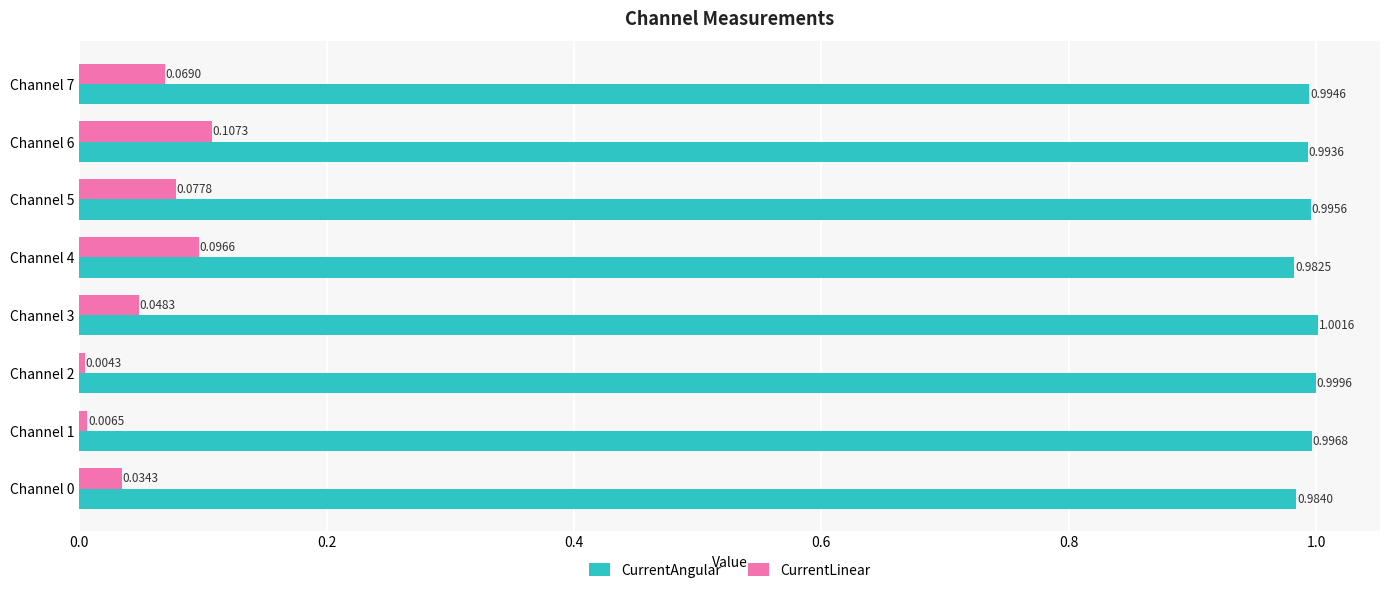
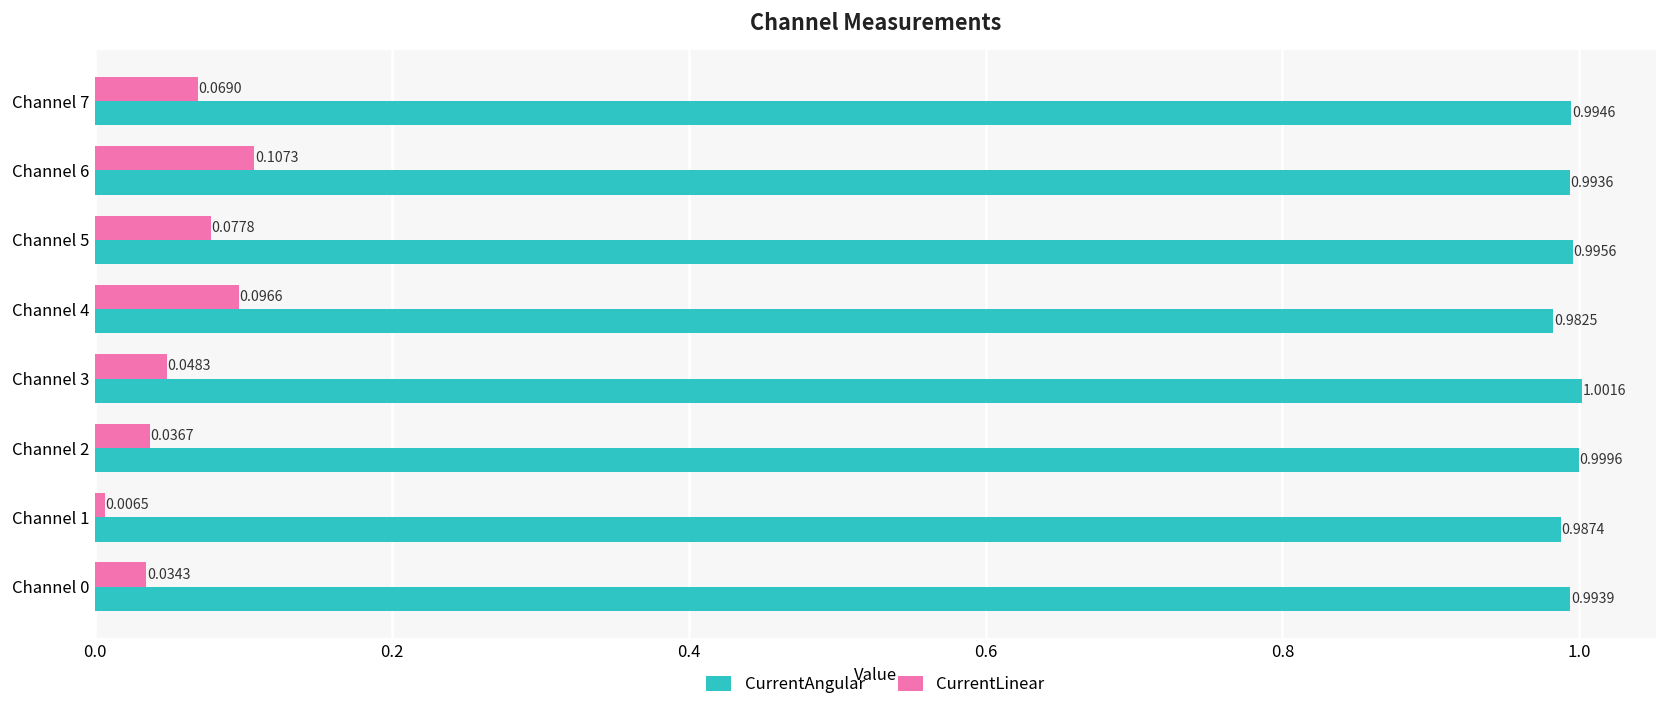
CurrentLinear, Channel 2: 0.0043 -> 0.0367
CurrentAngular, Channel 1: 0.9968 -> 0.9874
CurrentAngular, Channel 0: 0.9840 -> 0.9939
